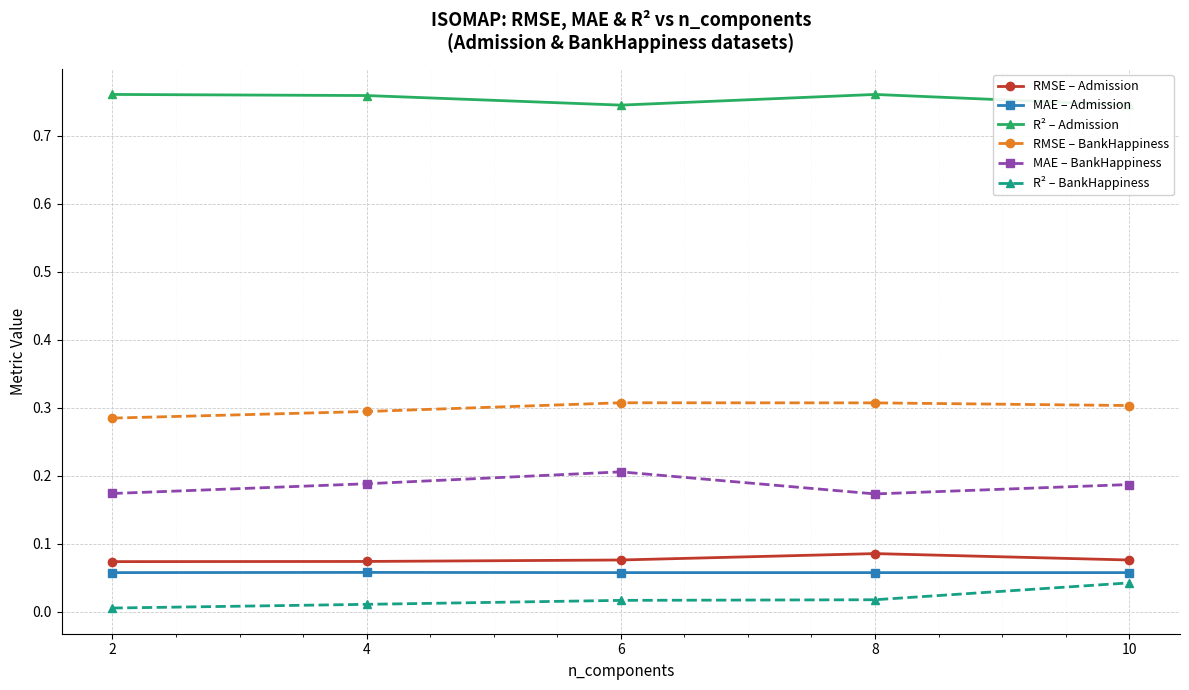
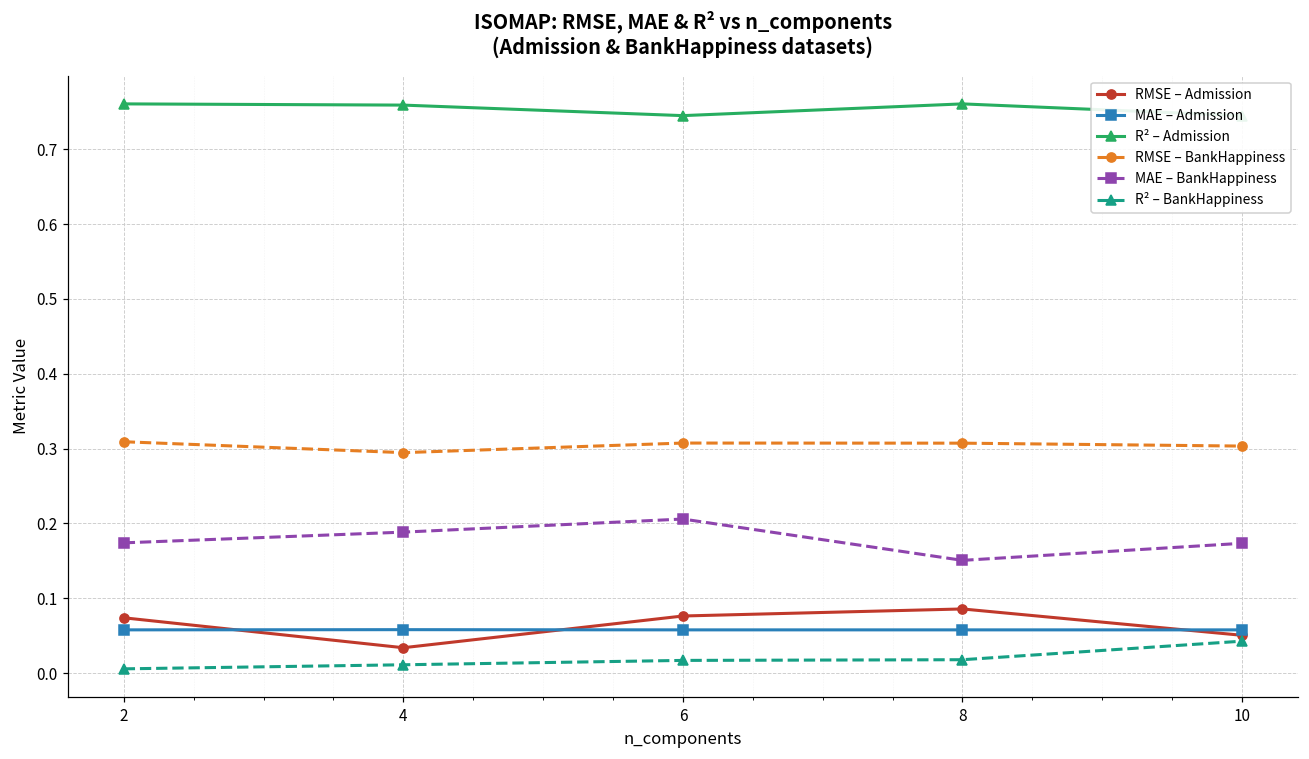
RMSE – BankHappiness, 2: 0.28 -> 0.31
RMSE – Admission, 4: 0.07 -> 0.03
MAE – BankHappiness, 8: 0.17 -> 0.15
RMSE – Admission, 10: 0.08 -> 0.05
MAE – BankHappiness, 10: 0.19 -> 0.17
